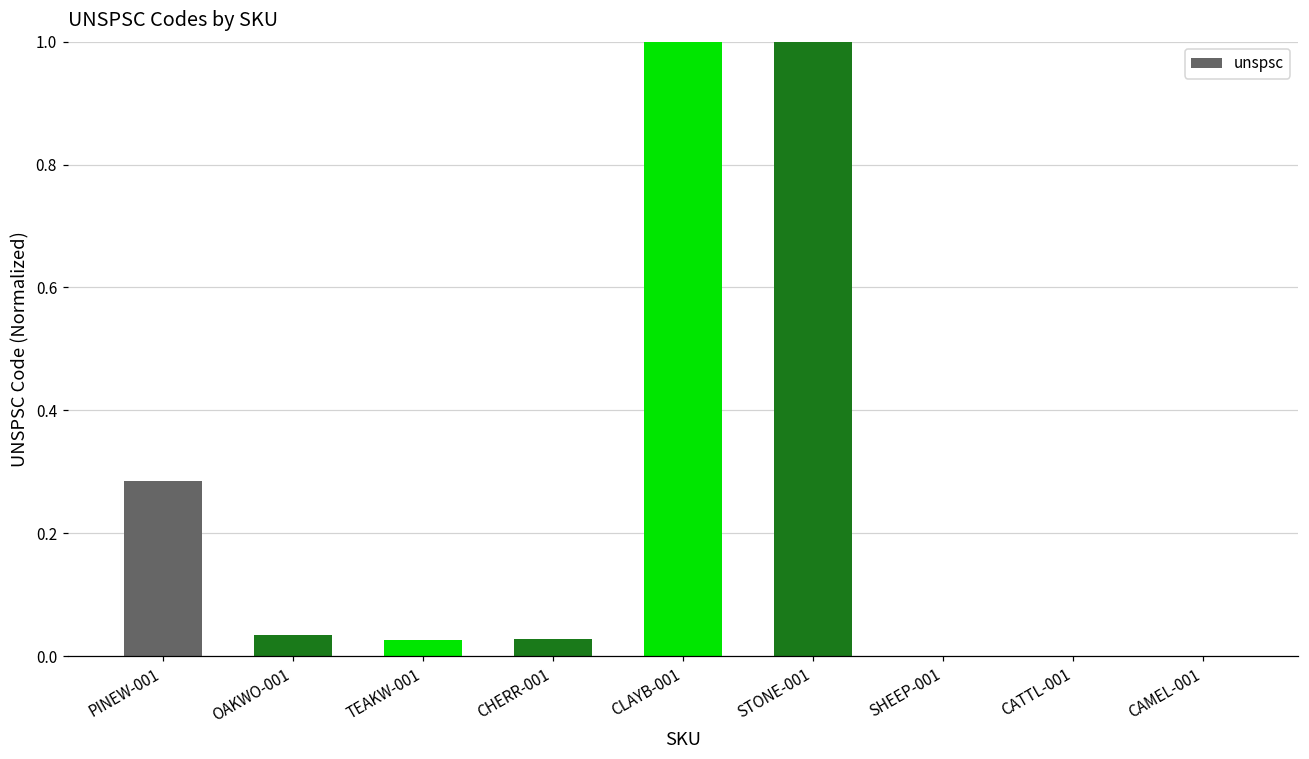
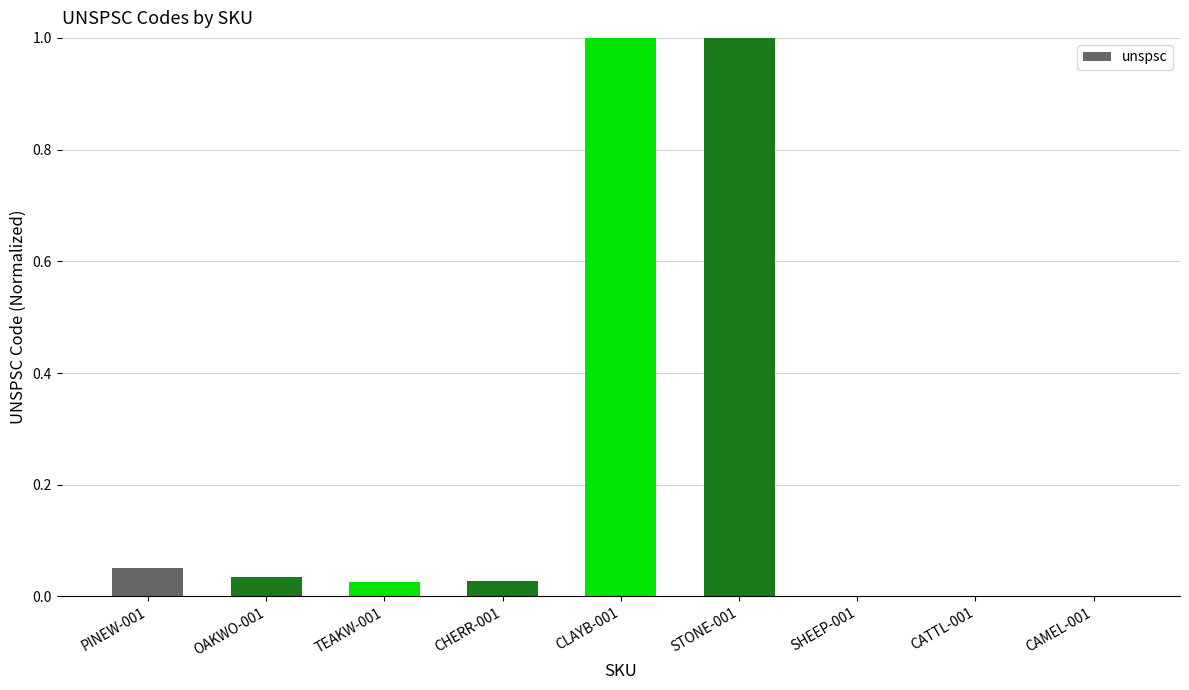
PINEW-001: 0.28 -> 0.05
